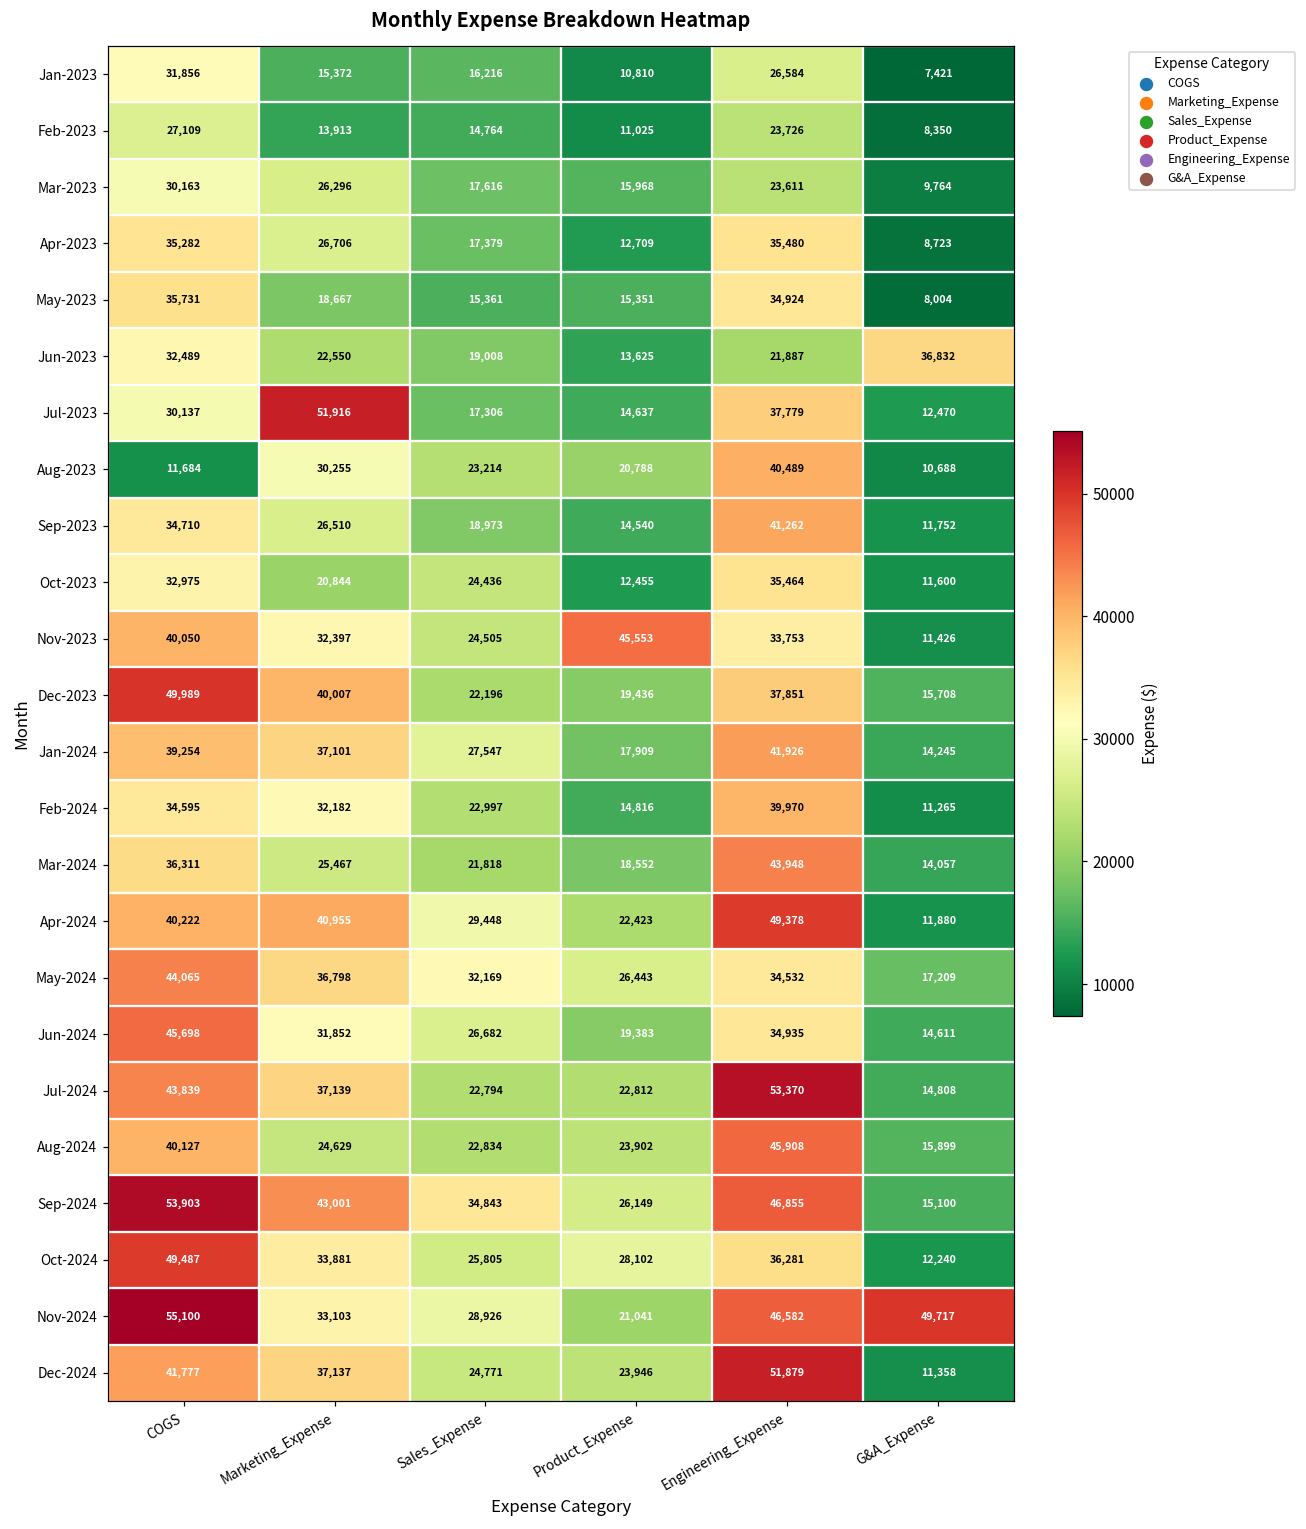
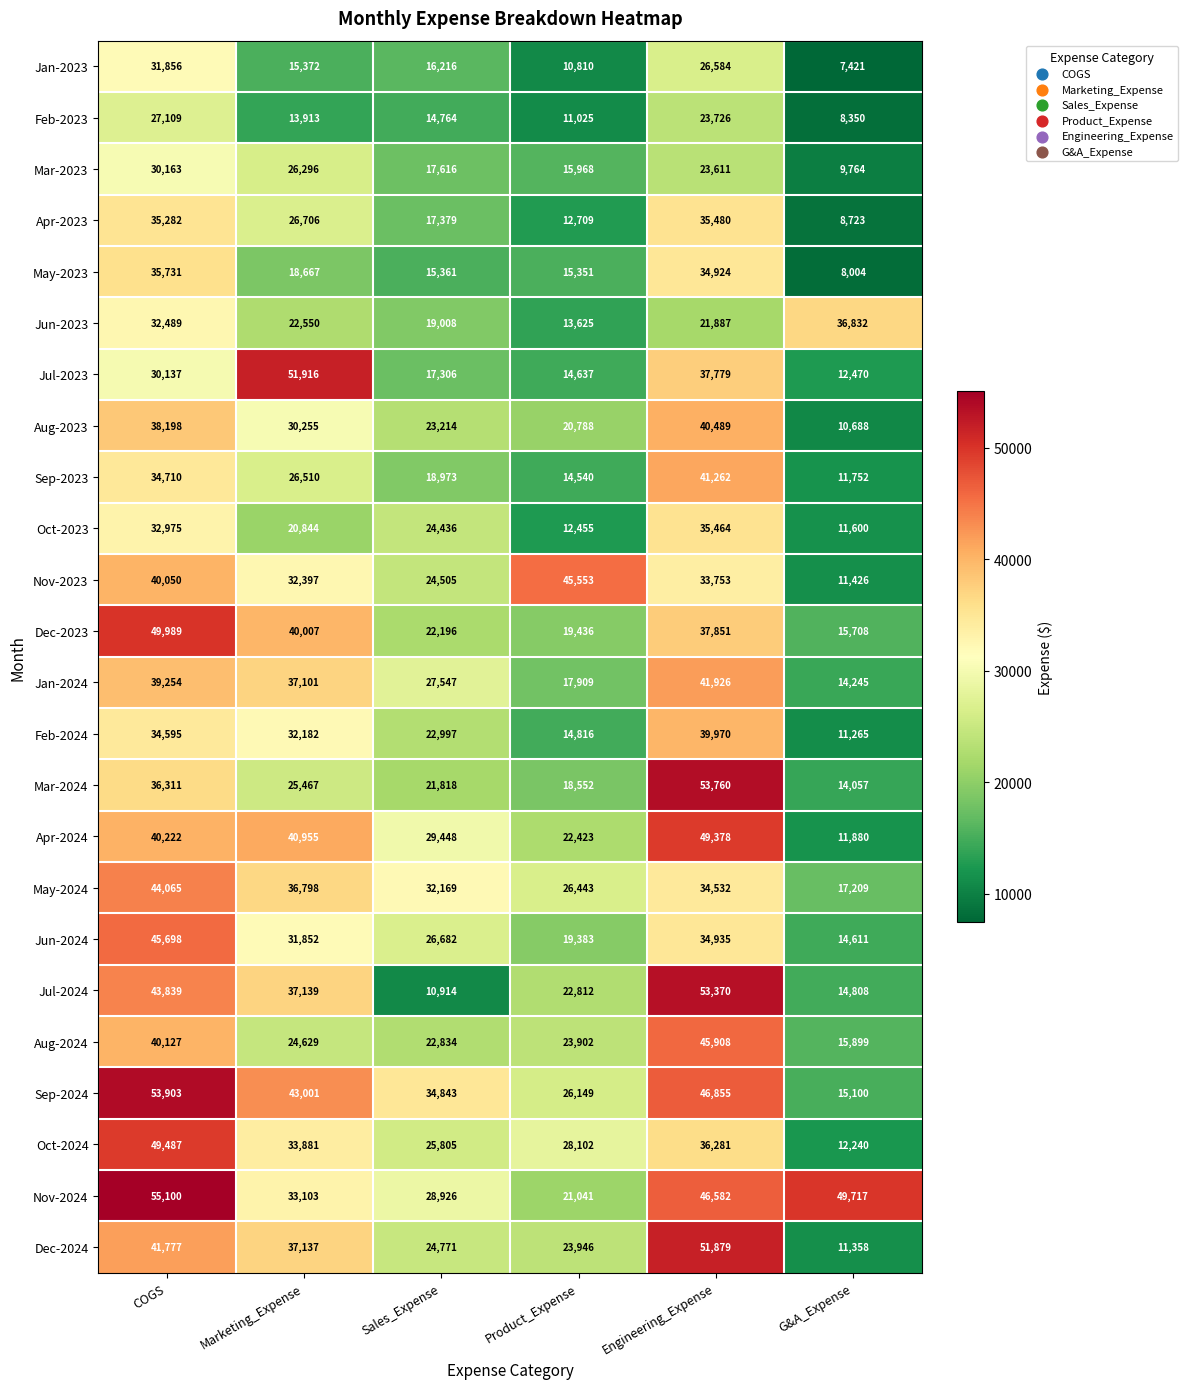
Aug-2023, COGS: 11,684 -> 38,198
Mar-2024, Engineering_Expense: 43,948 -> 53,760
Jul-2024, Sales_Expense: 22,794 -> 10,914
